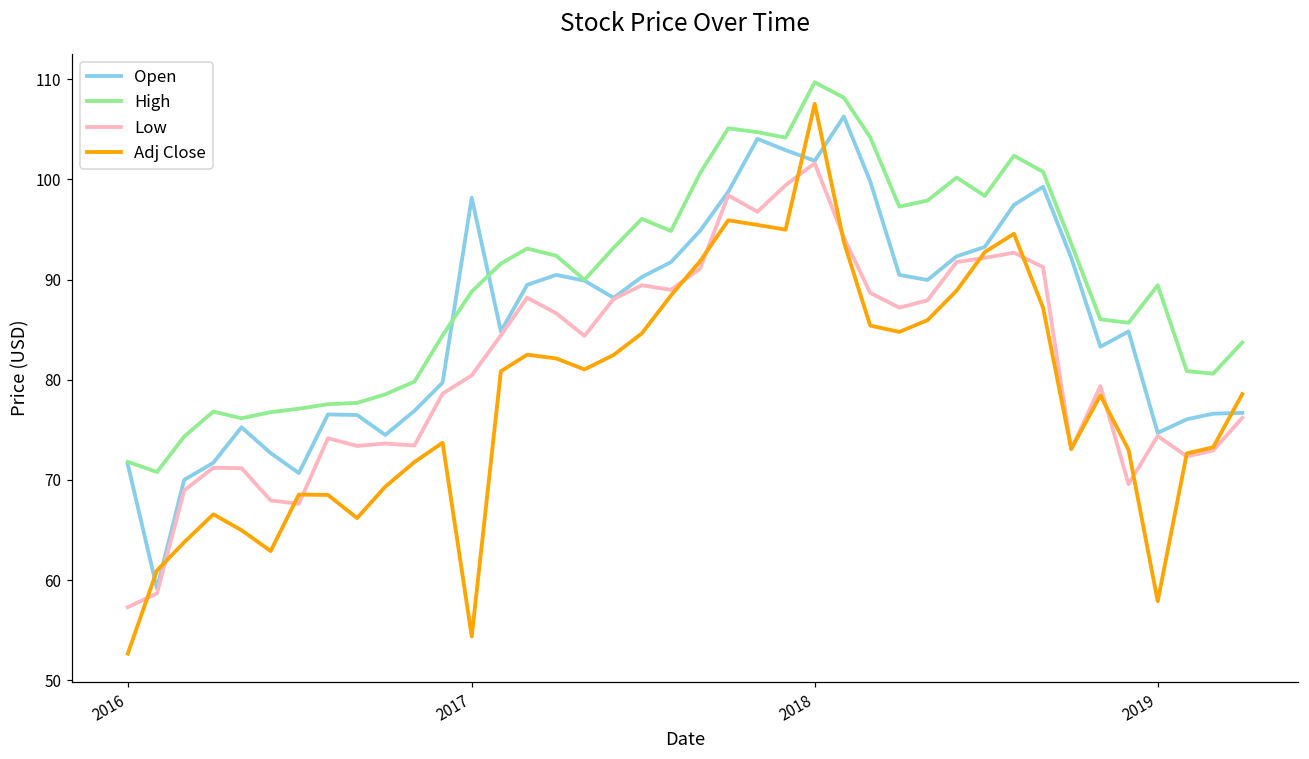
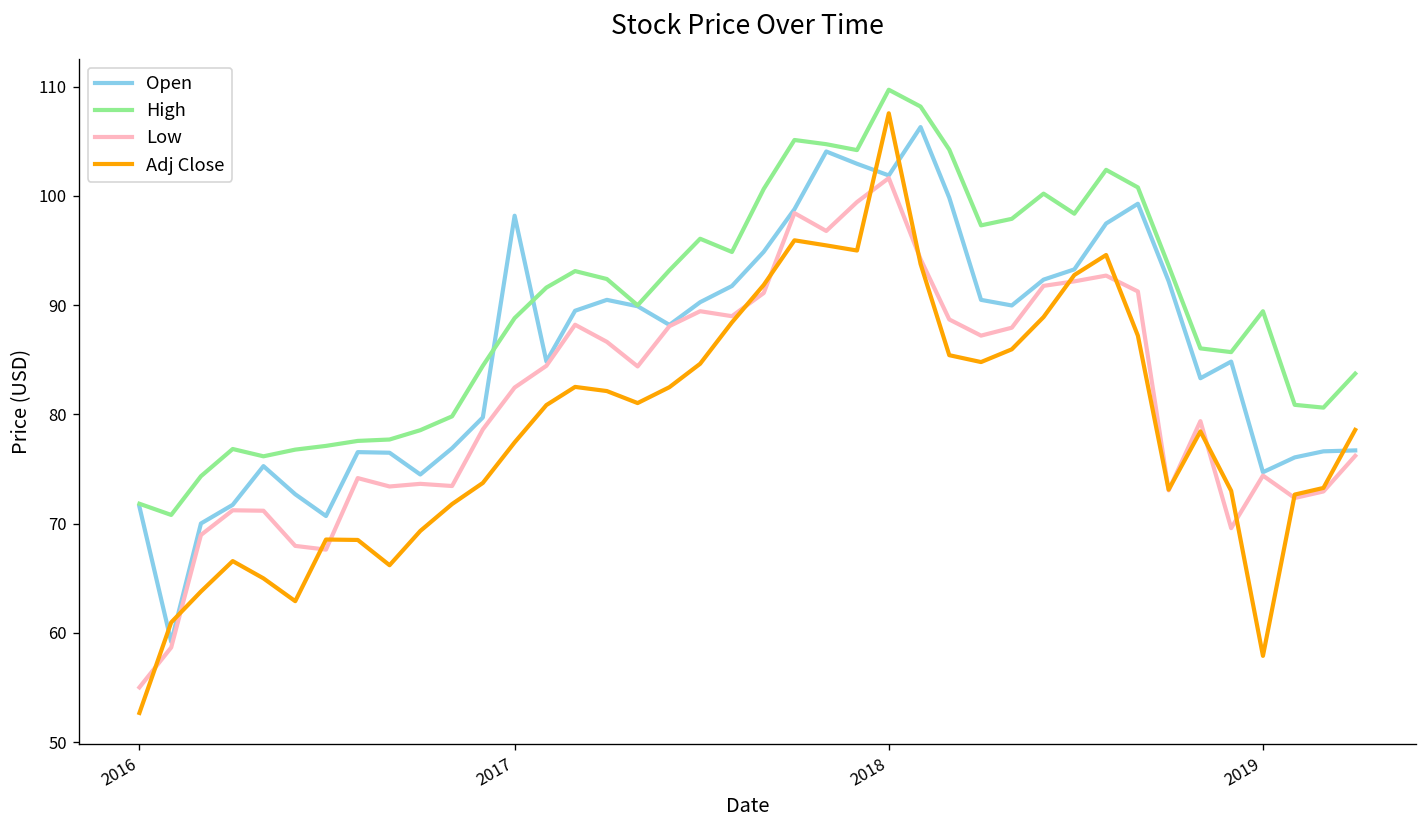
Low, 2016: 57 -> 55
Low, 2017: 80 -> 82
Adj Close, 2017: 54 -> 77
